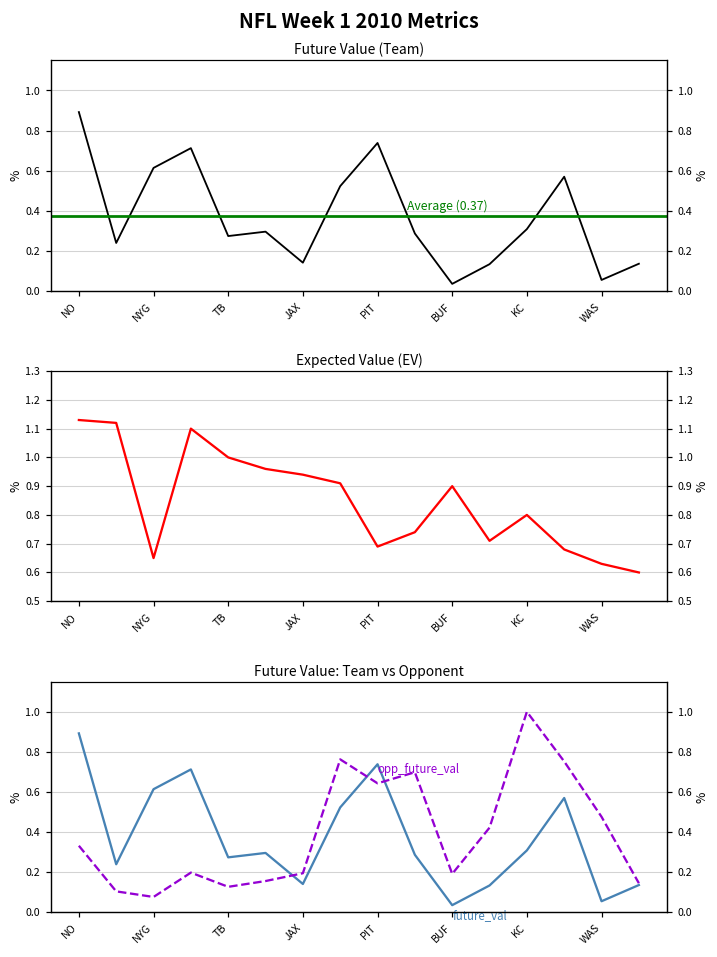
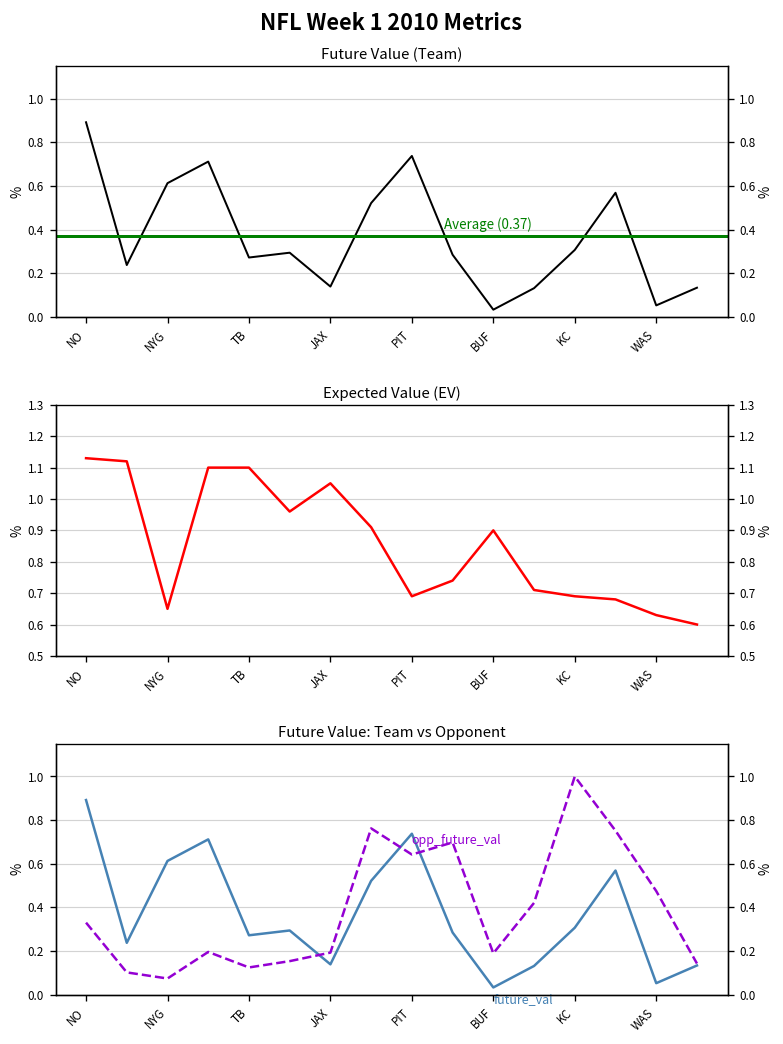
Expected Value (EV), TB: 1.0 -> 1.1
Expected Value (EV), JAX: 0.94 -> 1.05
Expected Value (EV), KC: 0.80 -> 0.69
